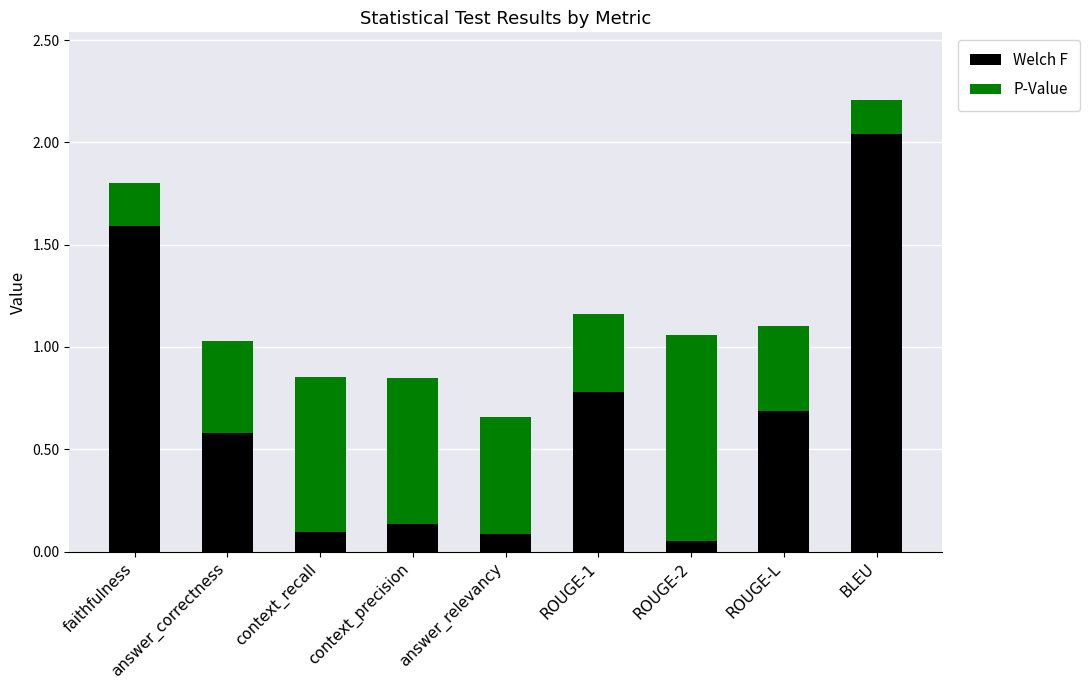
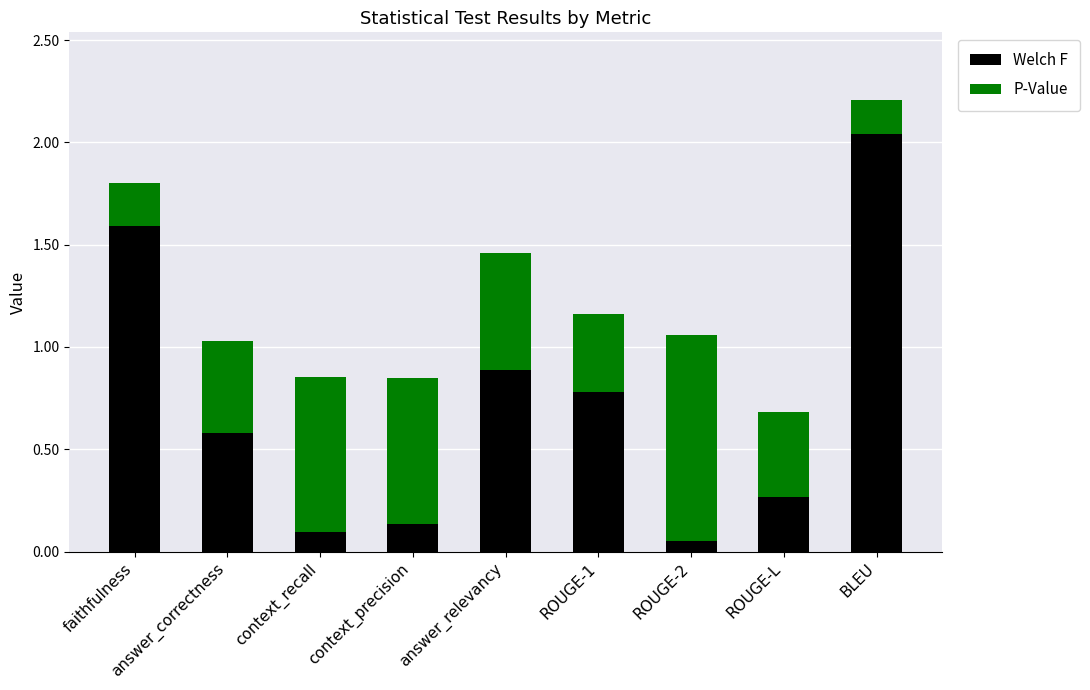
Welch F, answer_relevancy: 0.09 -> 0.89
Welch F, ROUGE-L: 0.69 -> 0.27
